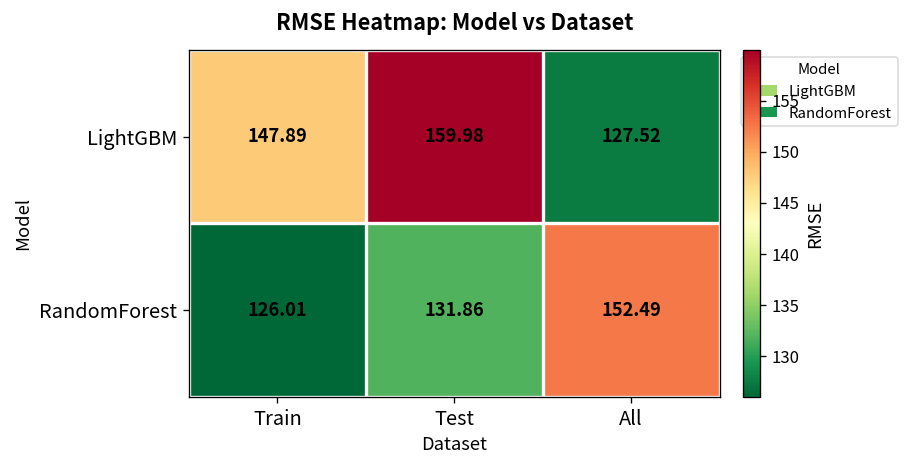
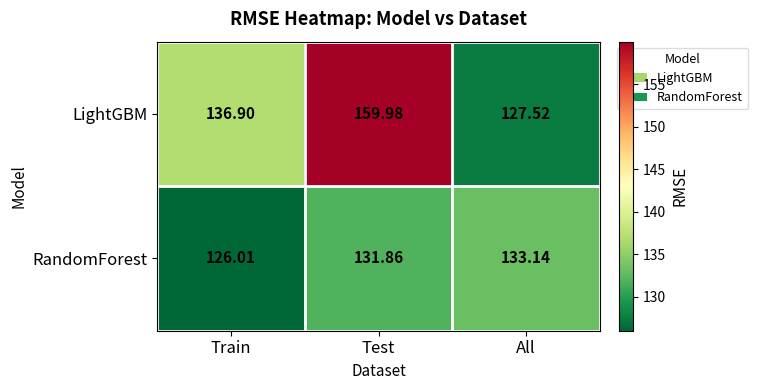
LightGBM, Train: 147.89 -> 136.90
RandomForest, All: 152.49 -> 133.14
